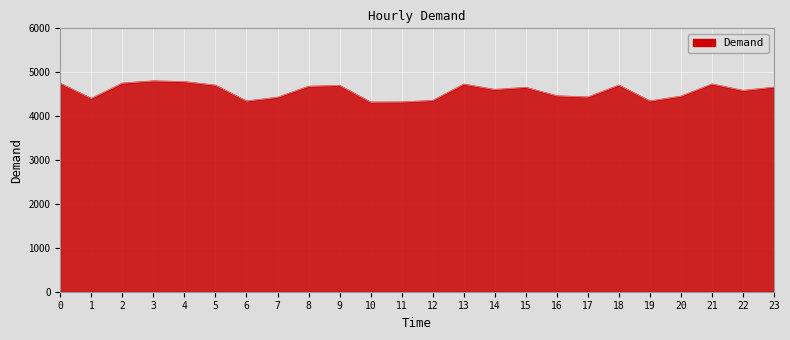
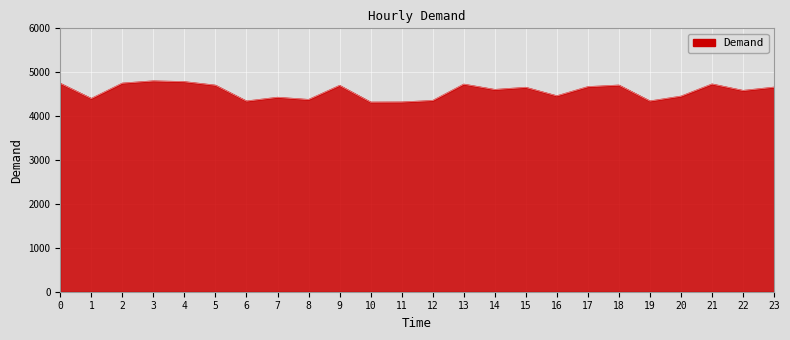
8: 4700 -> 4400
17: 4400 -> 4700
